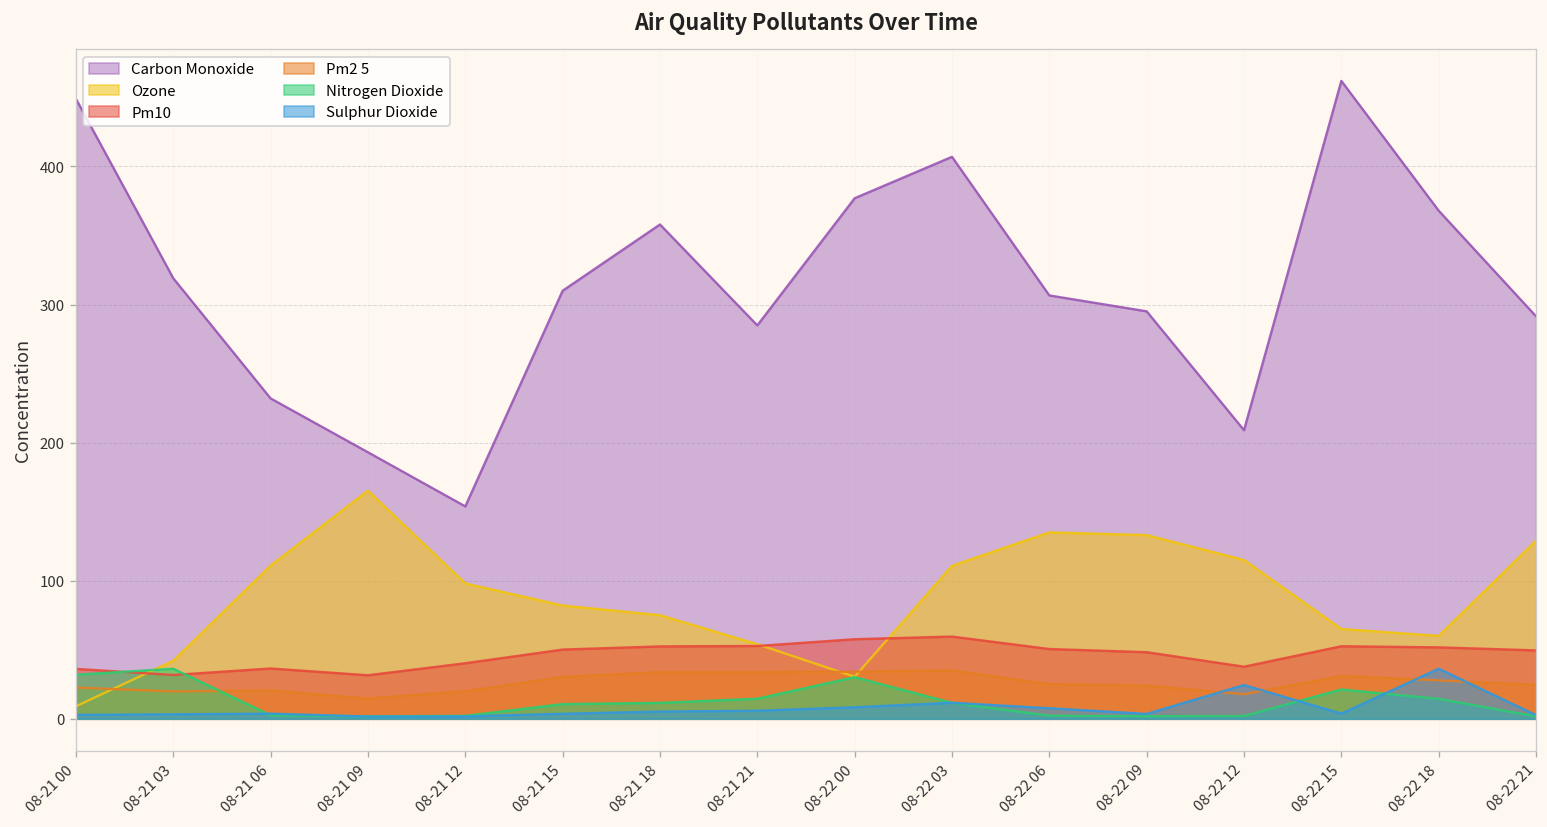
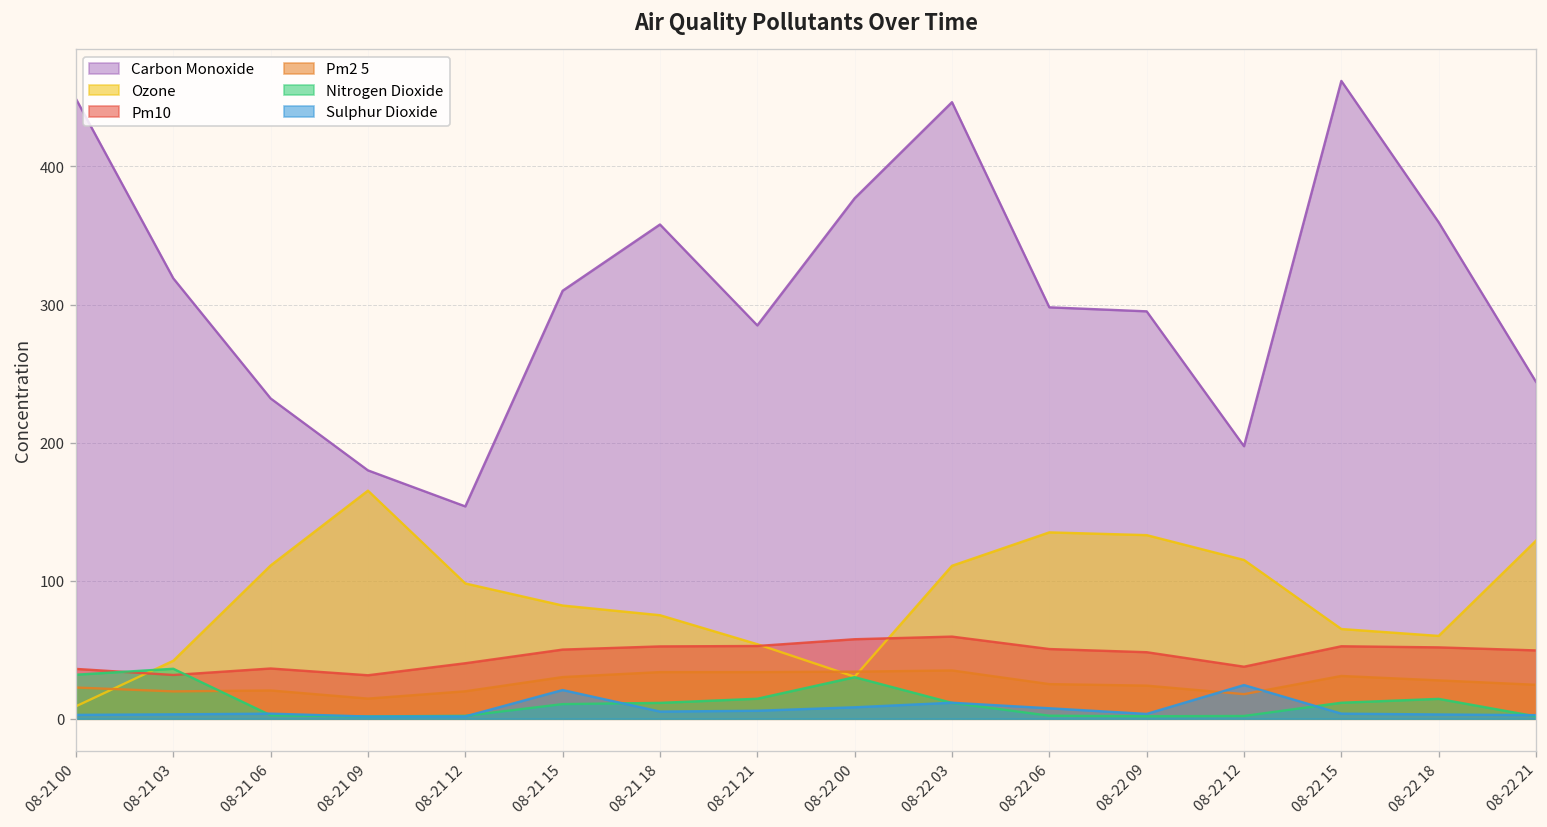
Carbon Monoxide, 08-21 09: 193 -> 180
Sulphur Dioxide, 08-21 15: 4 -> 21
Carbon Monoxide, 08-22 03: 407 -> 447
Carbon Monoxide, 08-22 06: 307 -> 298
Carbon Monoxide, 08-22 12: 209 -> 197
Nitrogen Dioxide, 08-22 15: 21 -> 12
Carbon Monoxide, 08-22 18: 368 -> 360
Sulphur Dioxide, 08-22 18: 36 -> 3
Carbon Monoxide, 08-22 21: 292 -> 244
